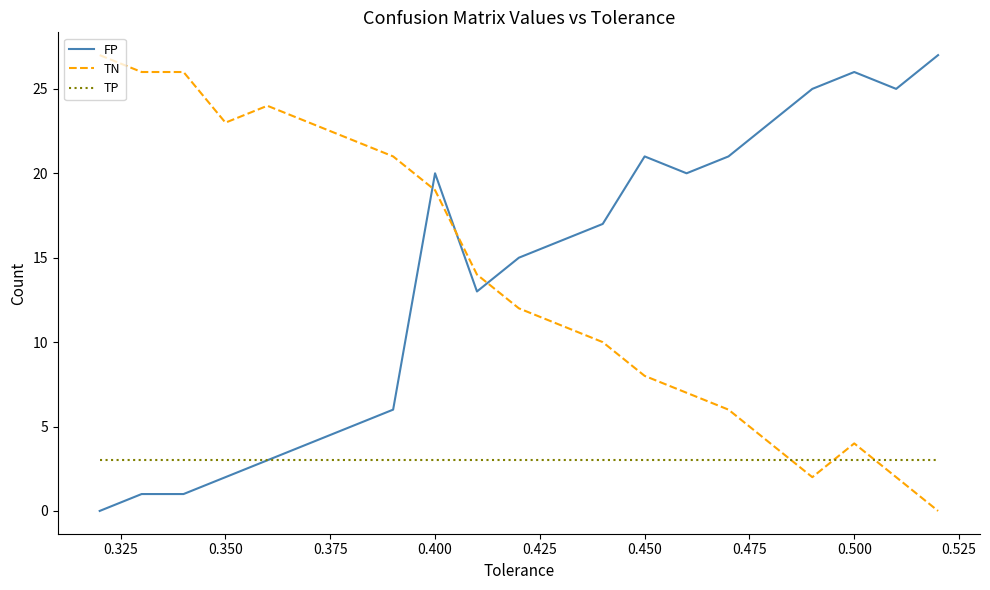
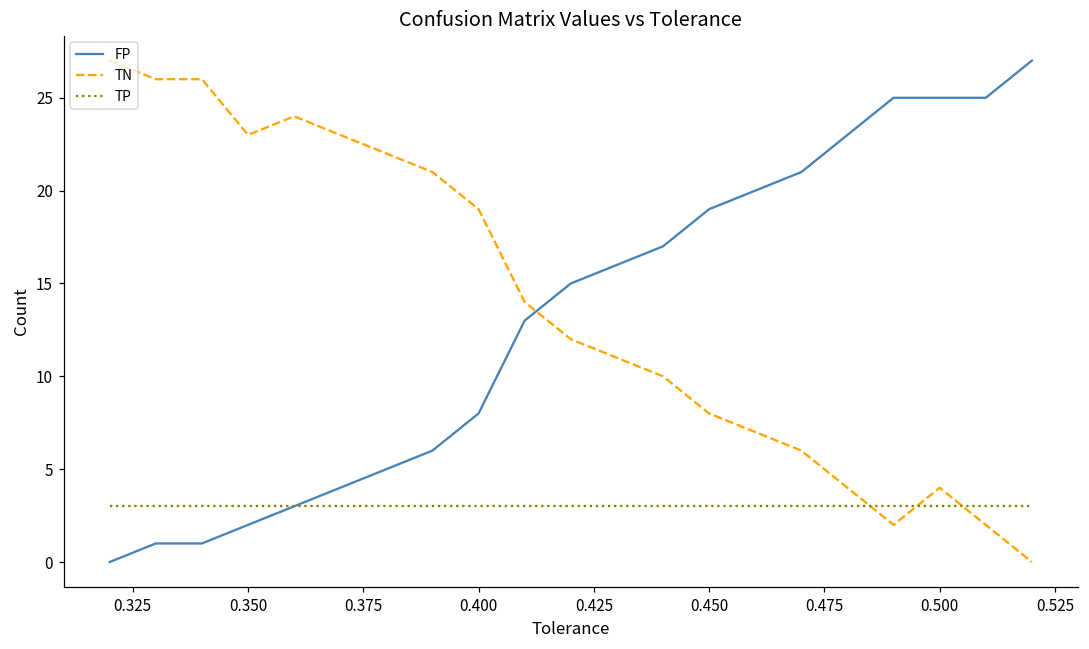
FP, 0.400: 20 -> 8
FP, 0.450: 21 -> 19
FP, 0.500: 26 -> 25
